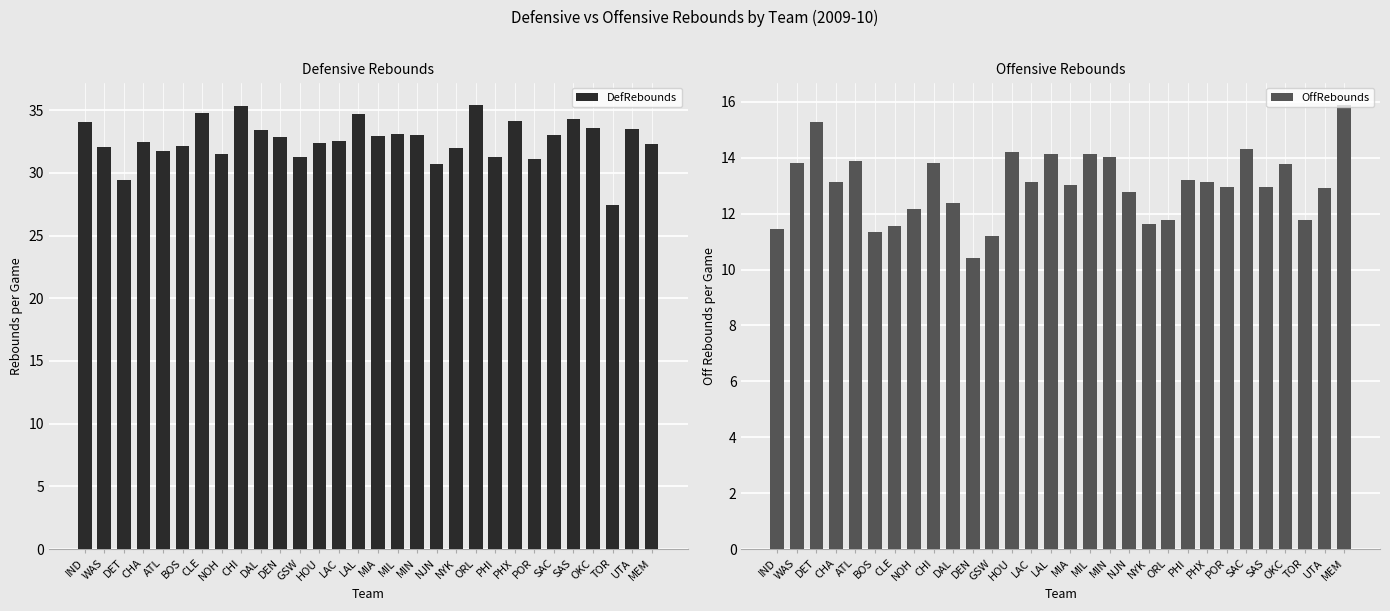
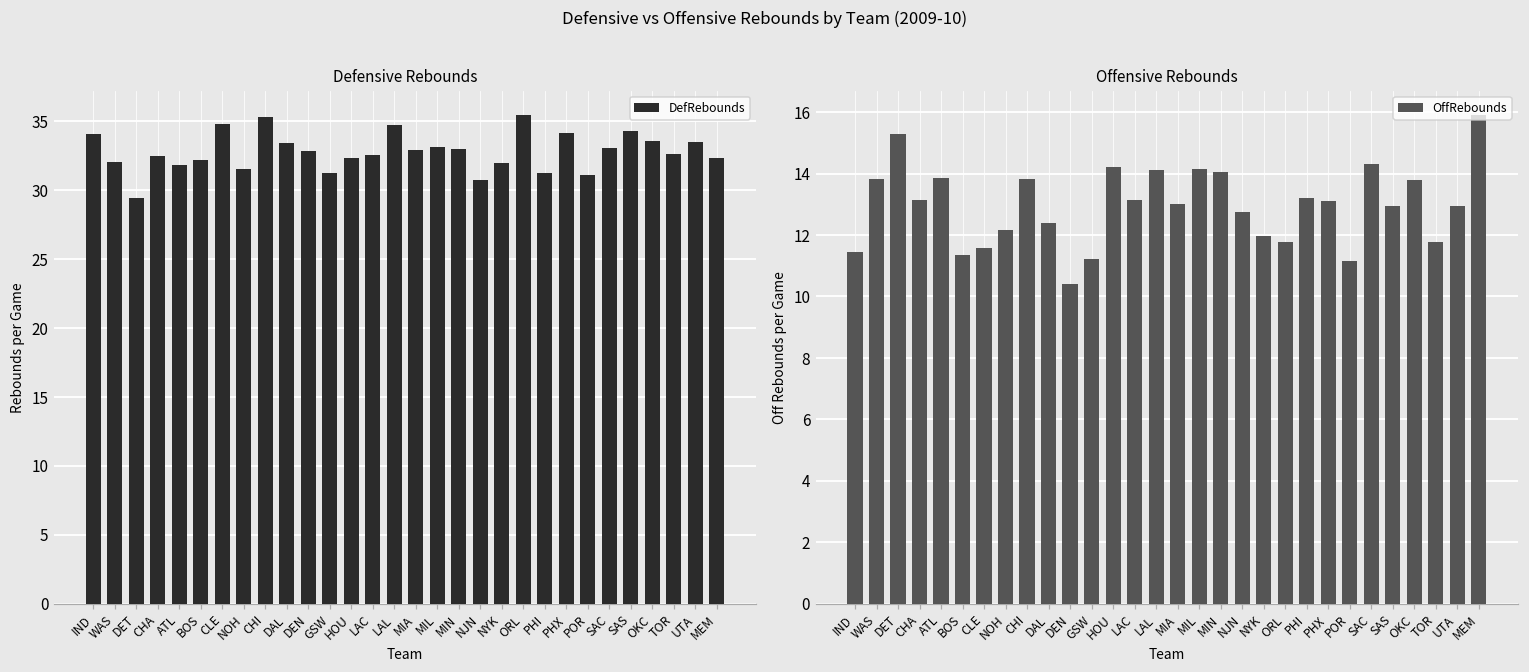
Defensive Rebounds, TOR: 27.4 -> 32.6
Offensive Rebounds, NYK: 11.6 -> 12.0
Offensive Rebounds, POR: 13.0 -> 11.2
